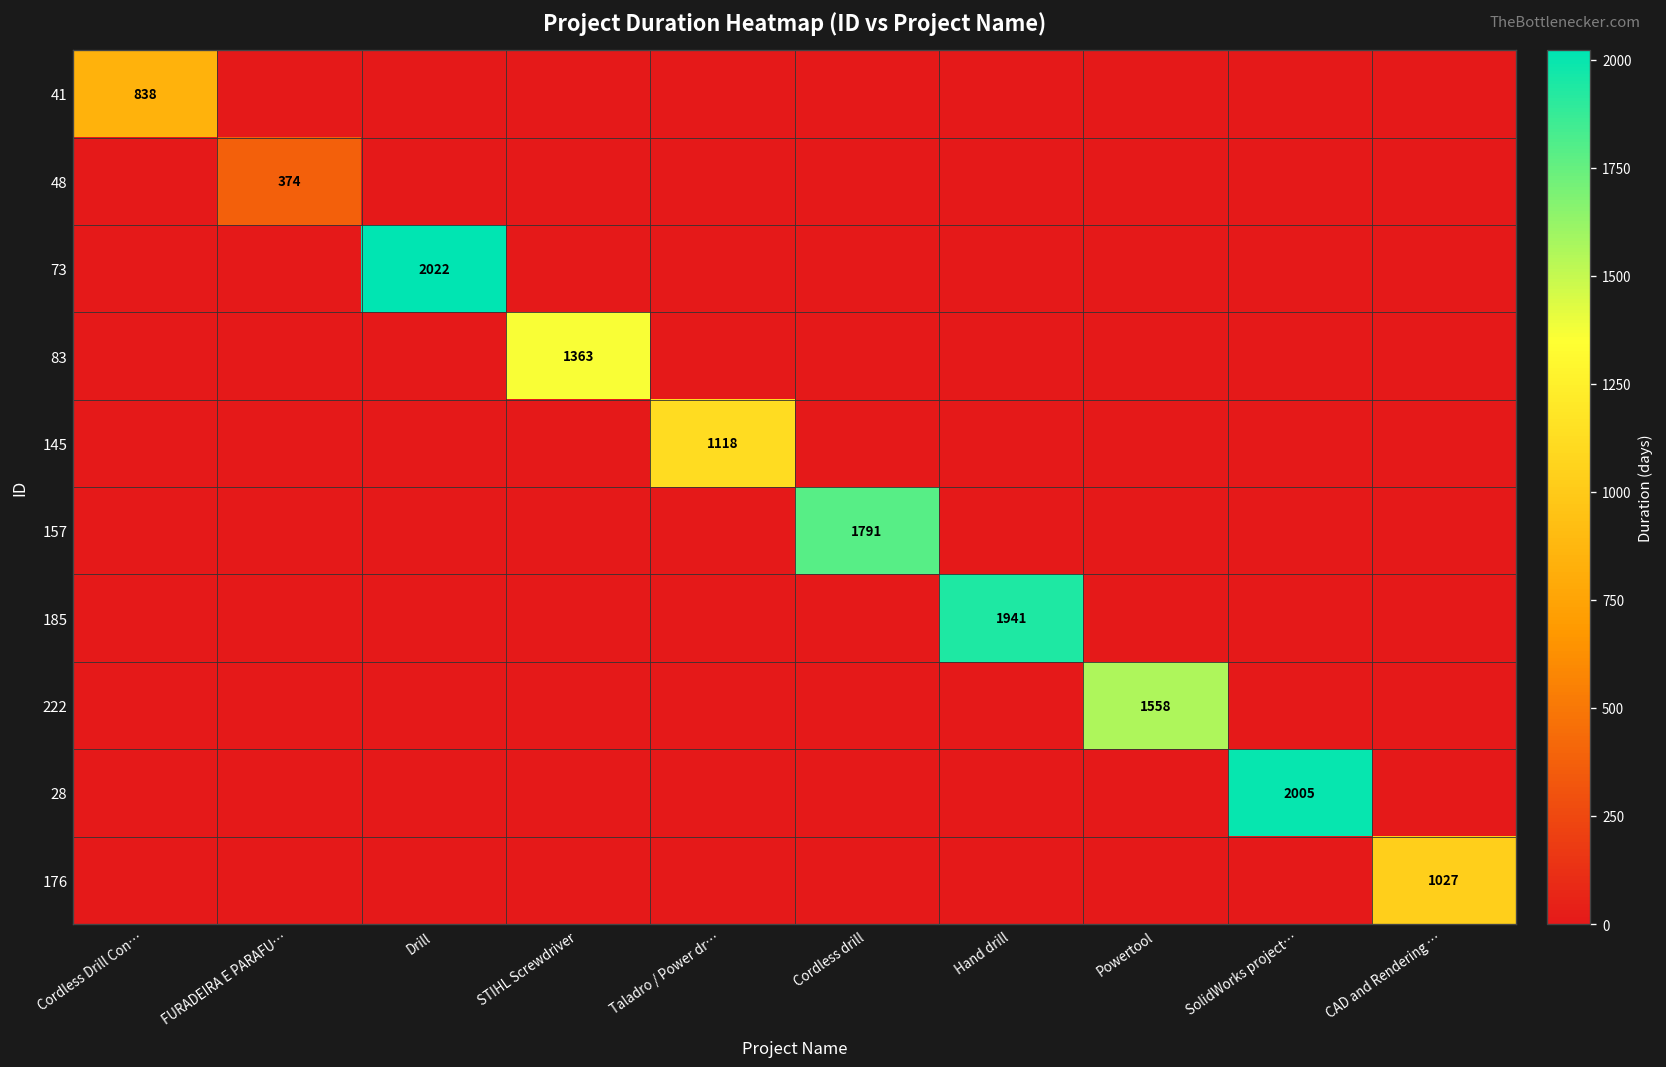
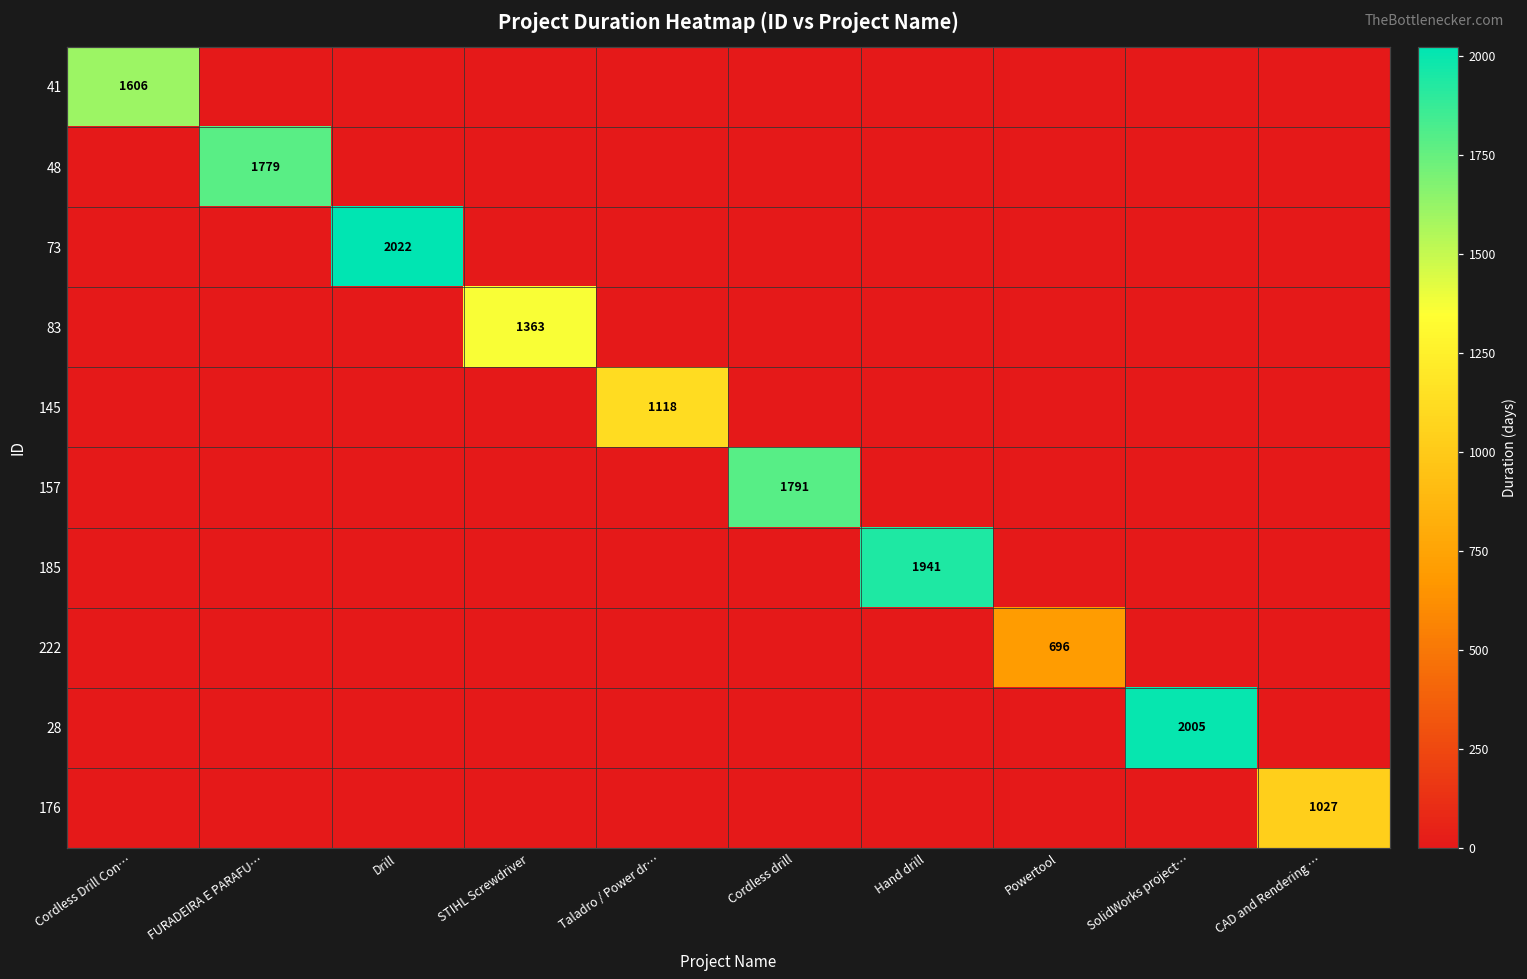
41, Cordless Drill Con…: 838 -> 1606
48, FURADEIRA E PARAFU…: 374 -> 1779
222, Powertool: 1558 -> 696
